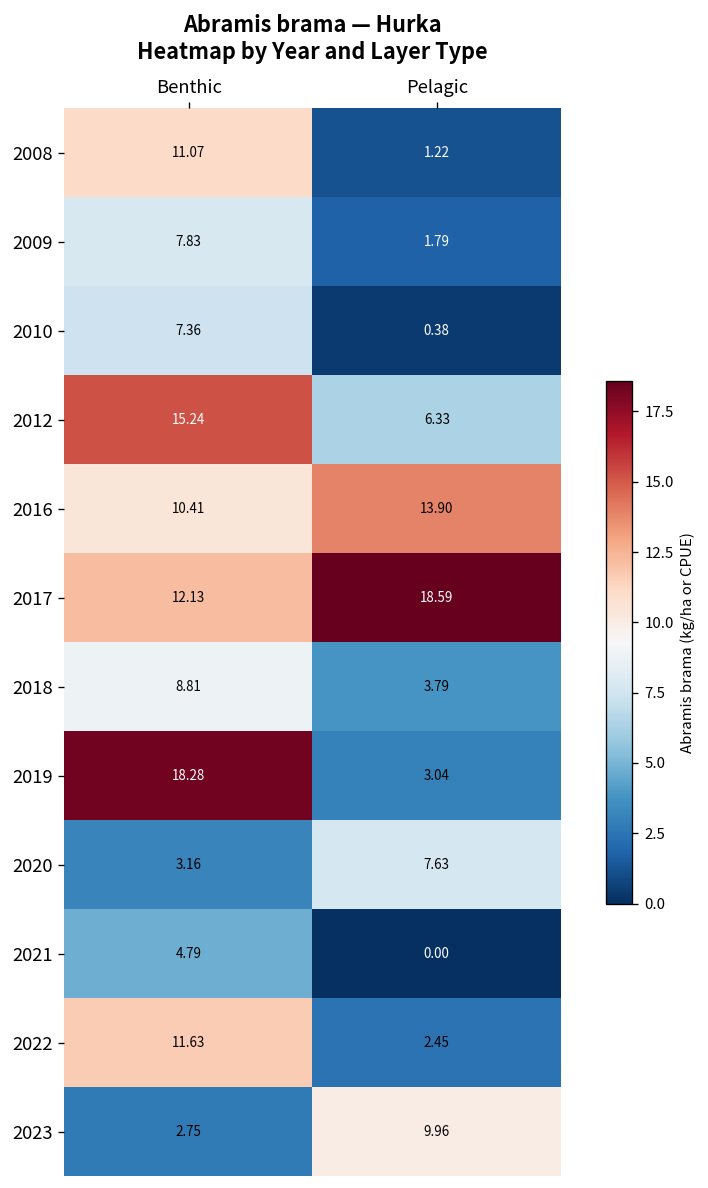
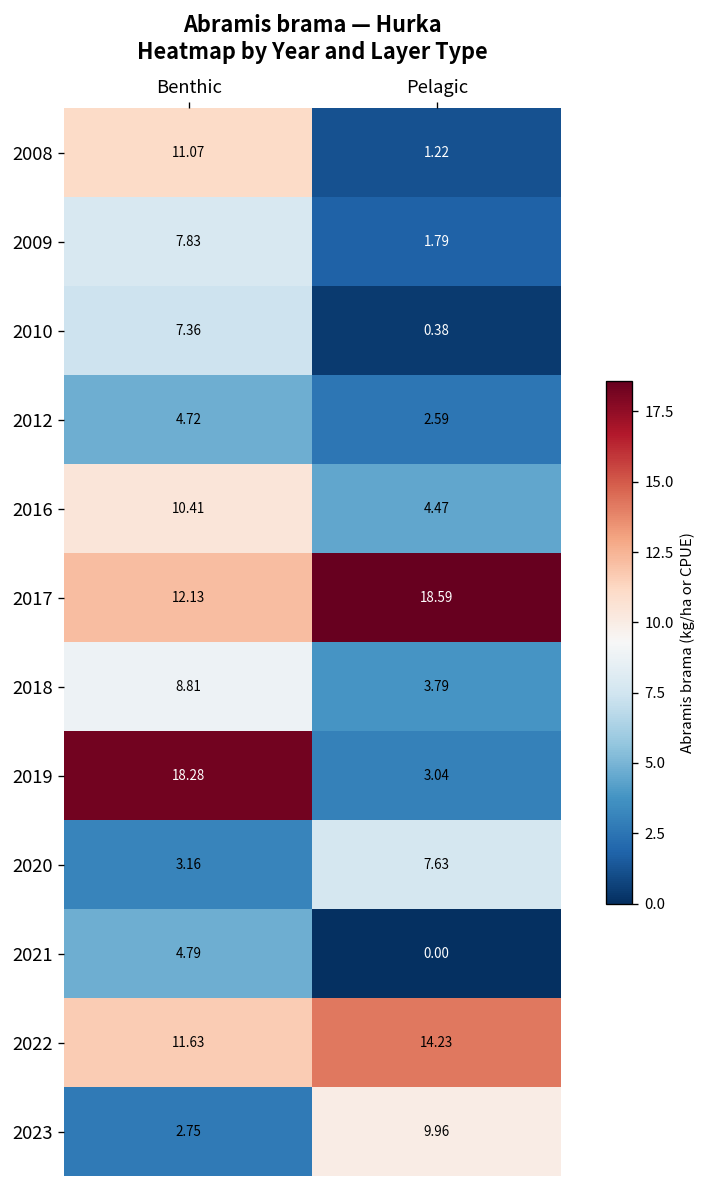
2012, Benthic: 15.24 -> 4.72
2012, Pelagic: 6.33 -> 2.59
2016, Pelagic: 13.90 -> 4.47
2022, Pelagic: 2.45 -> 14.23
